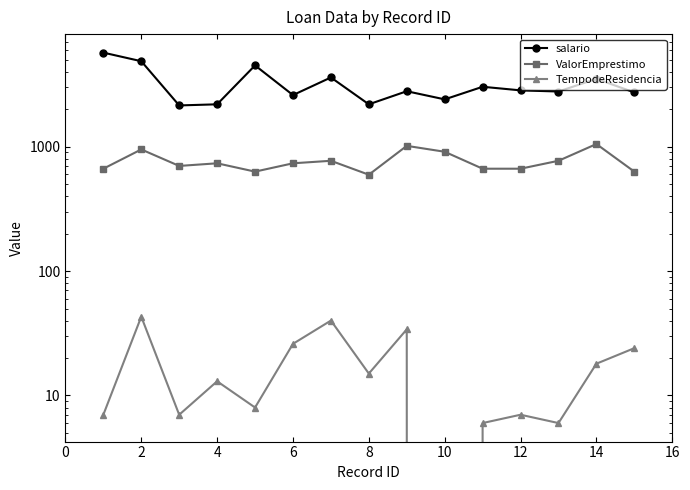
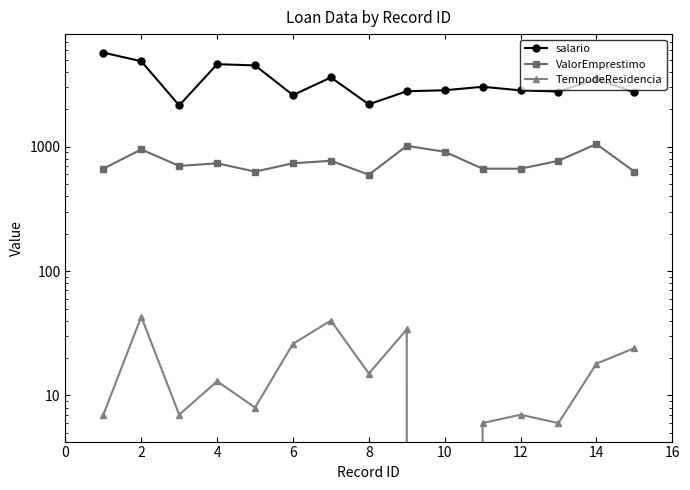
salario, 4: 2200 -> 4600
salario, 10: 2400 -> 2800
